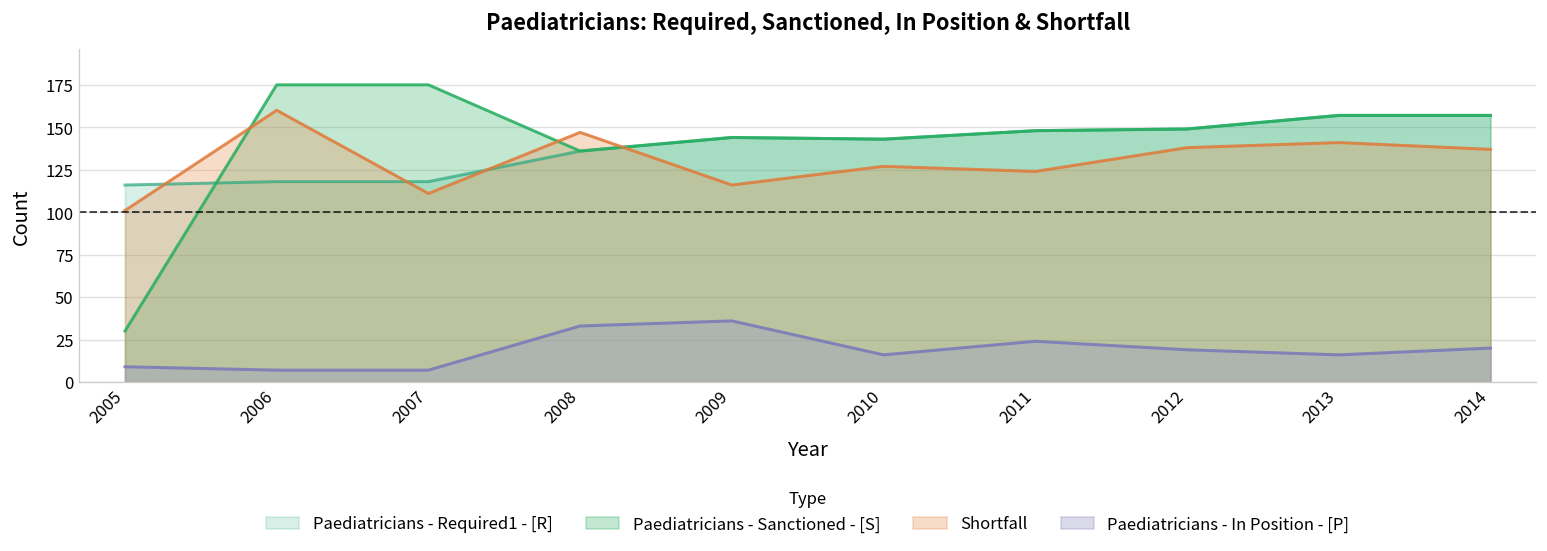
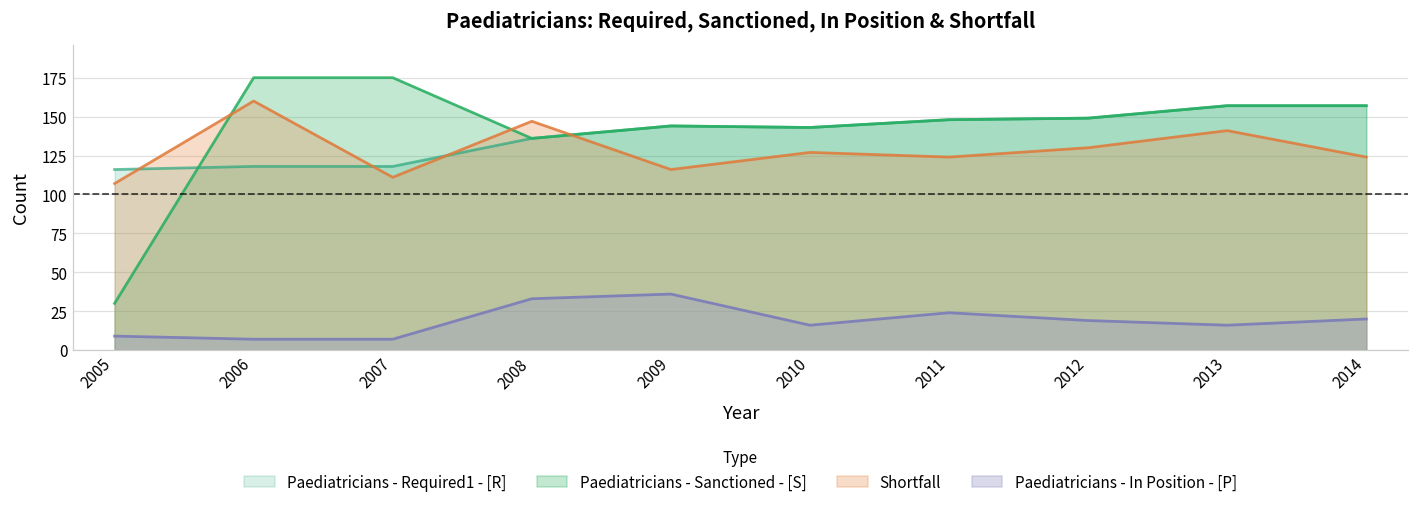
Shortfall, 2005: 101 -> 107
Shortfall, 2012: 138 -> 130
Shortfall, 2014: 137 -> 124
